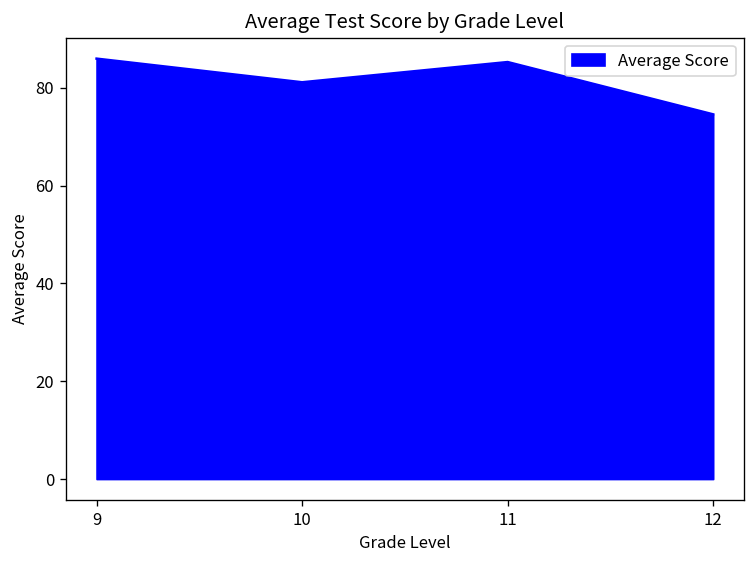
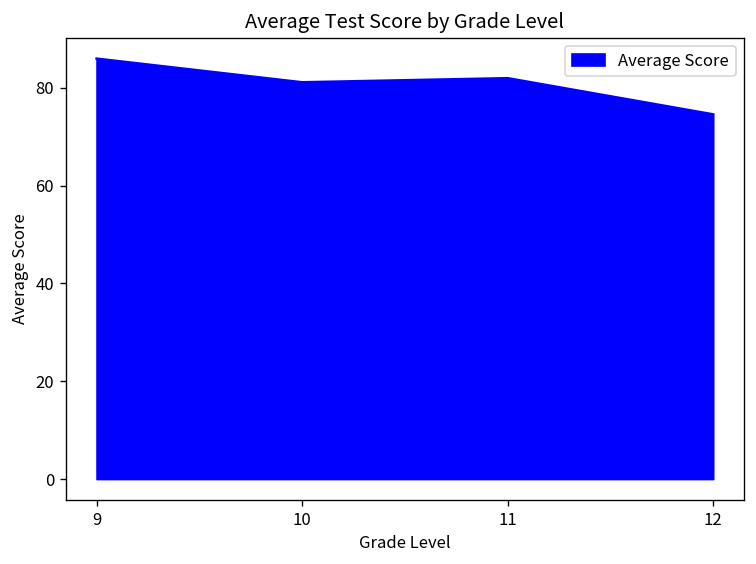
11: 85 -> 82
